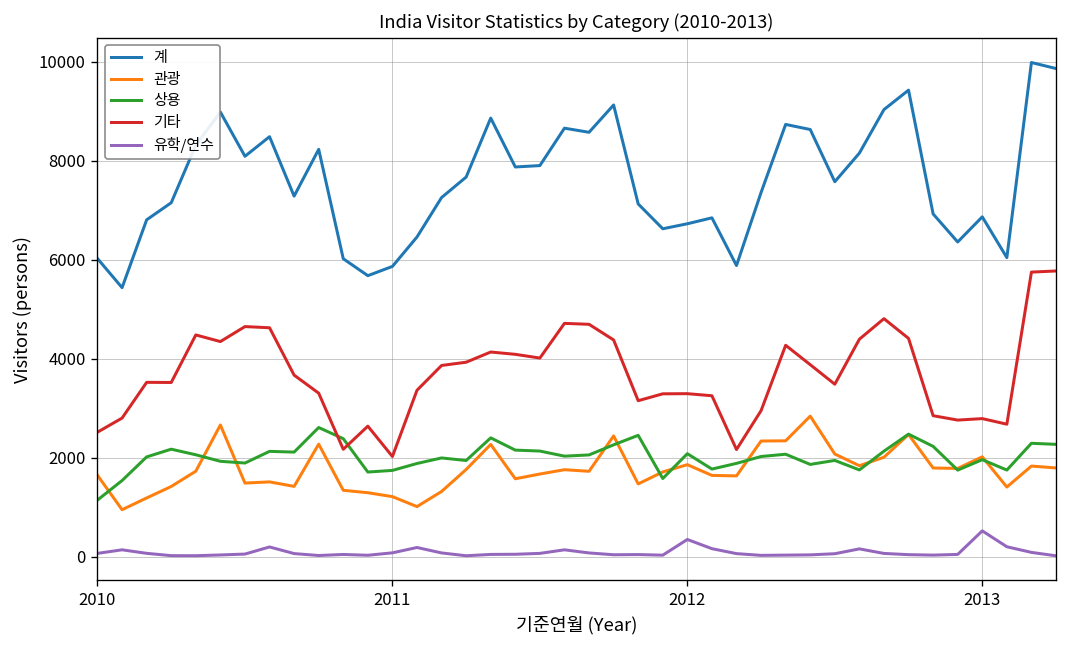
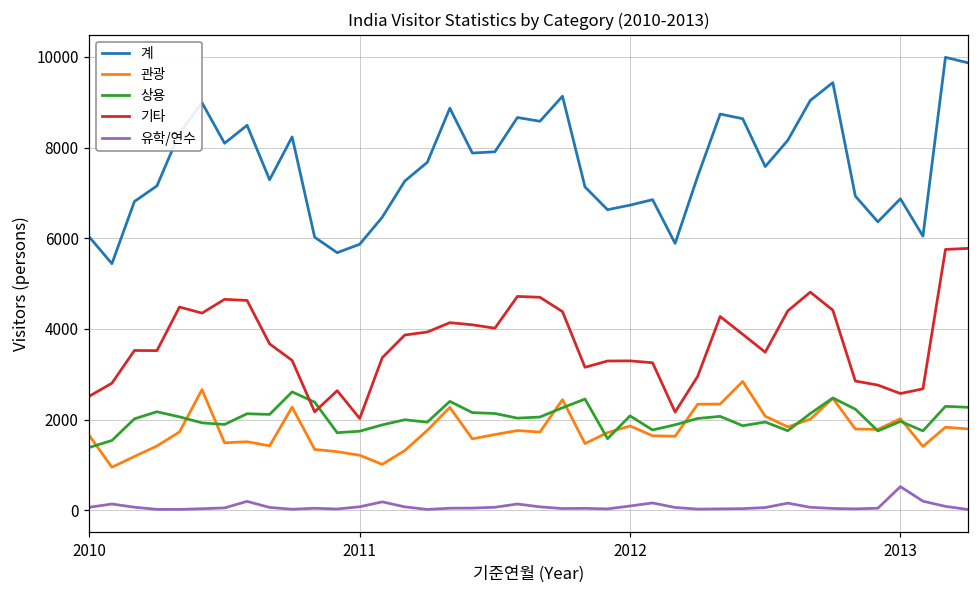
상용, 2010: 1100 -> 1400
유학/연수, 2012: 300 -> 100
기타, 2013: 2800 -> 2600
